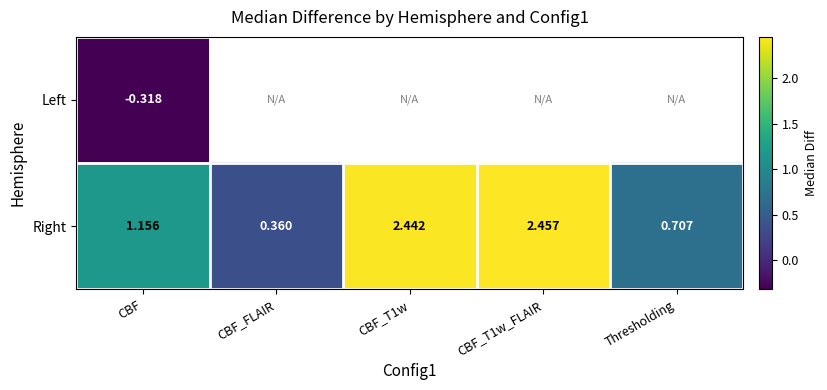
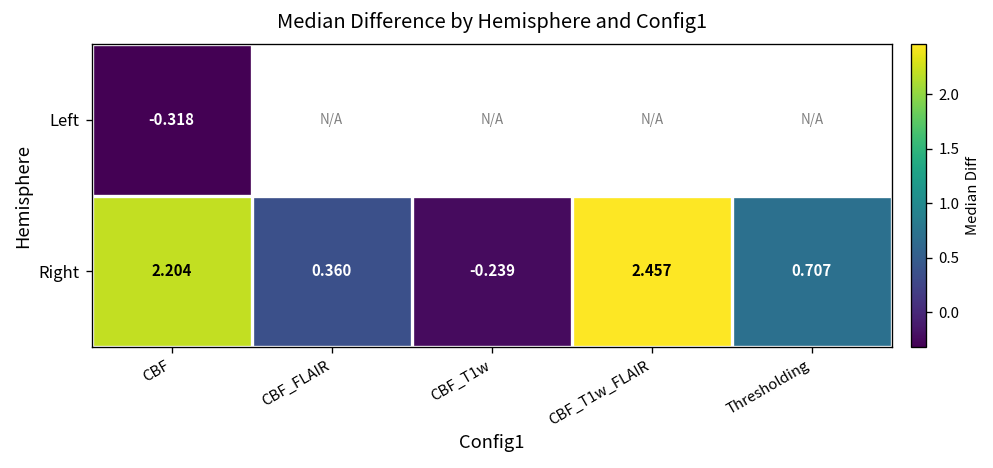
Right, CBF: 1.156 -> 2.204
Right, CBF_T1w: 2.442 -> -0.239
